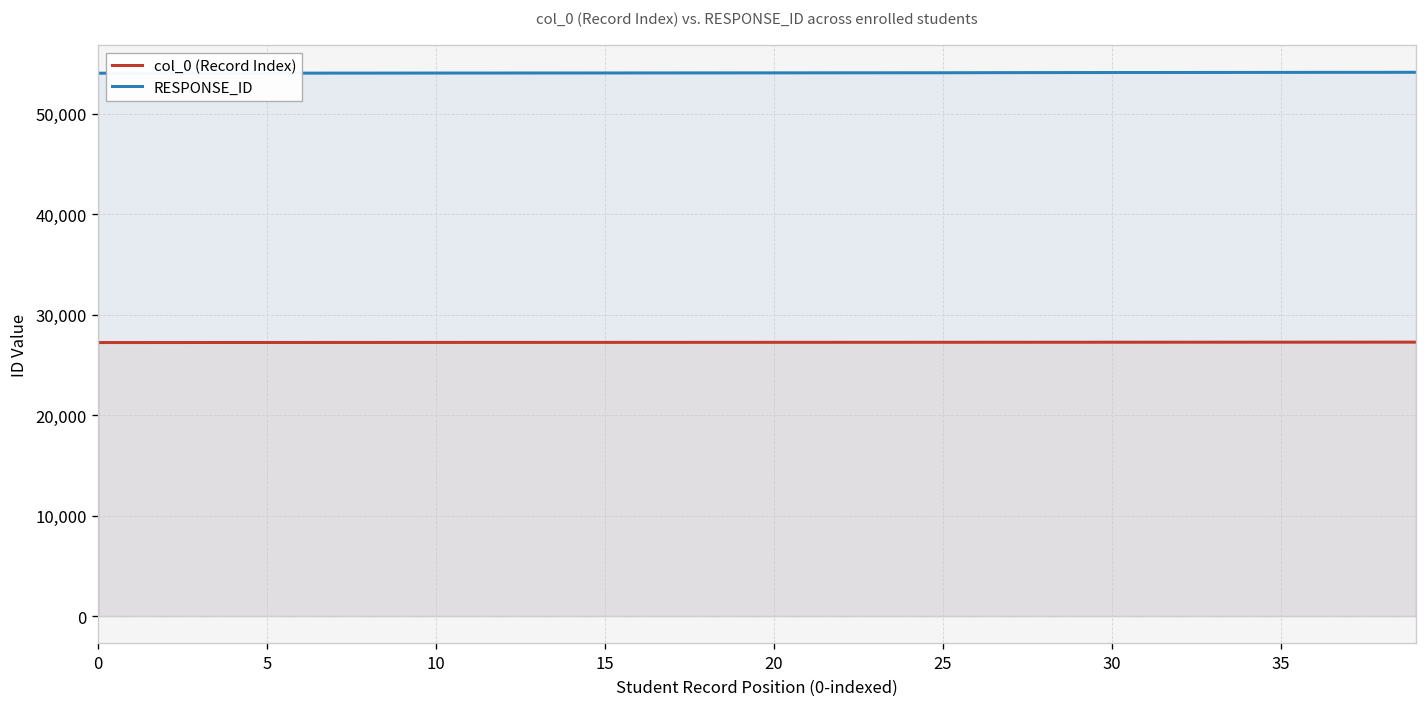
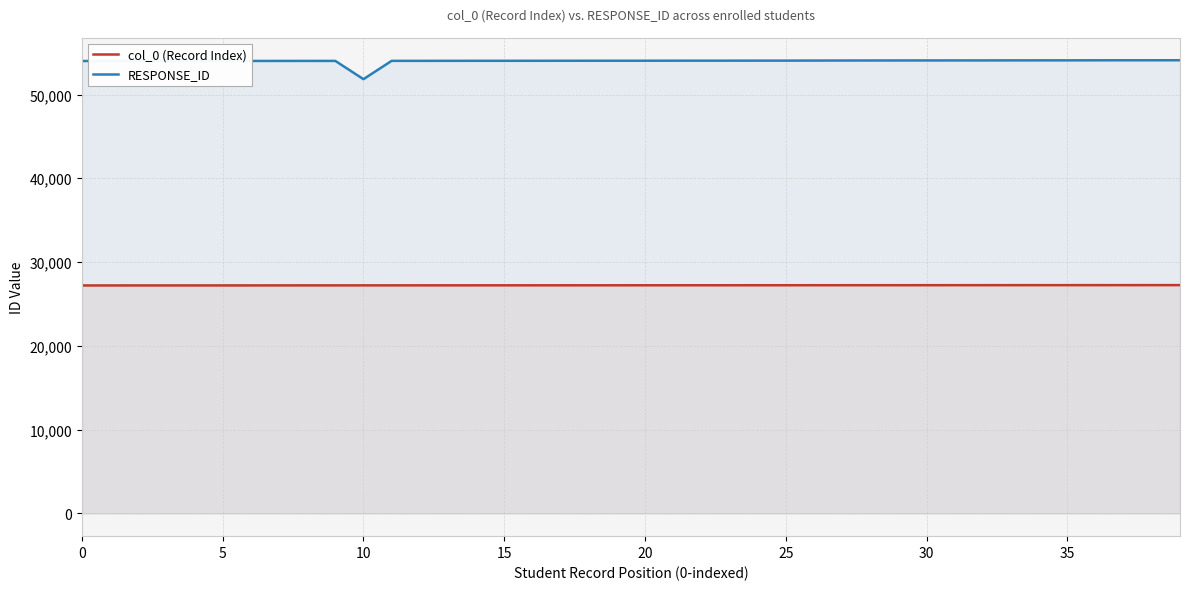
RESPONSE_ID, 10: 54,000 -> 52,000
